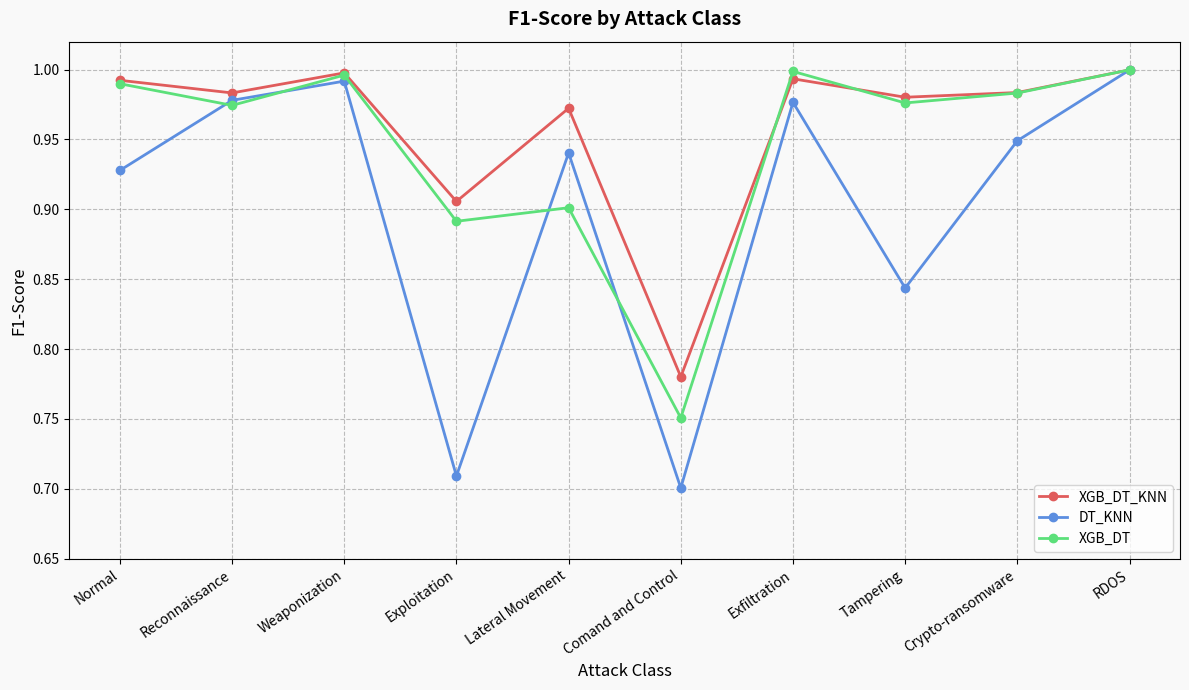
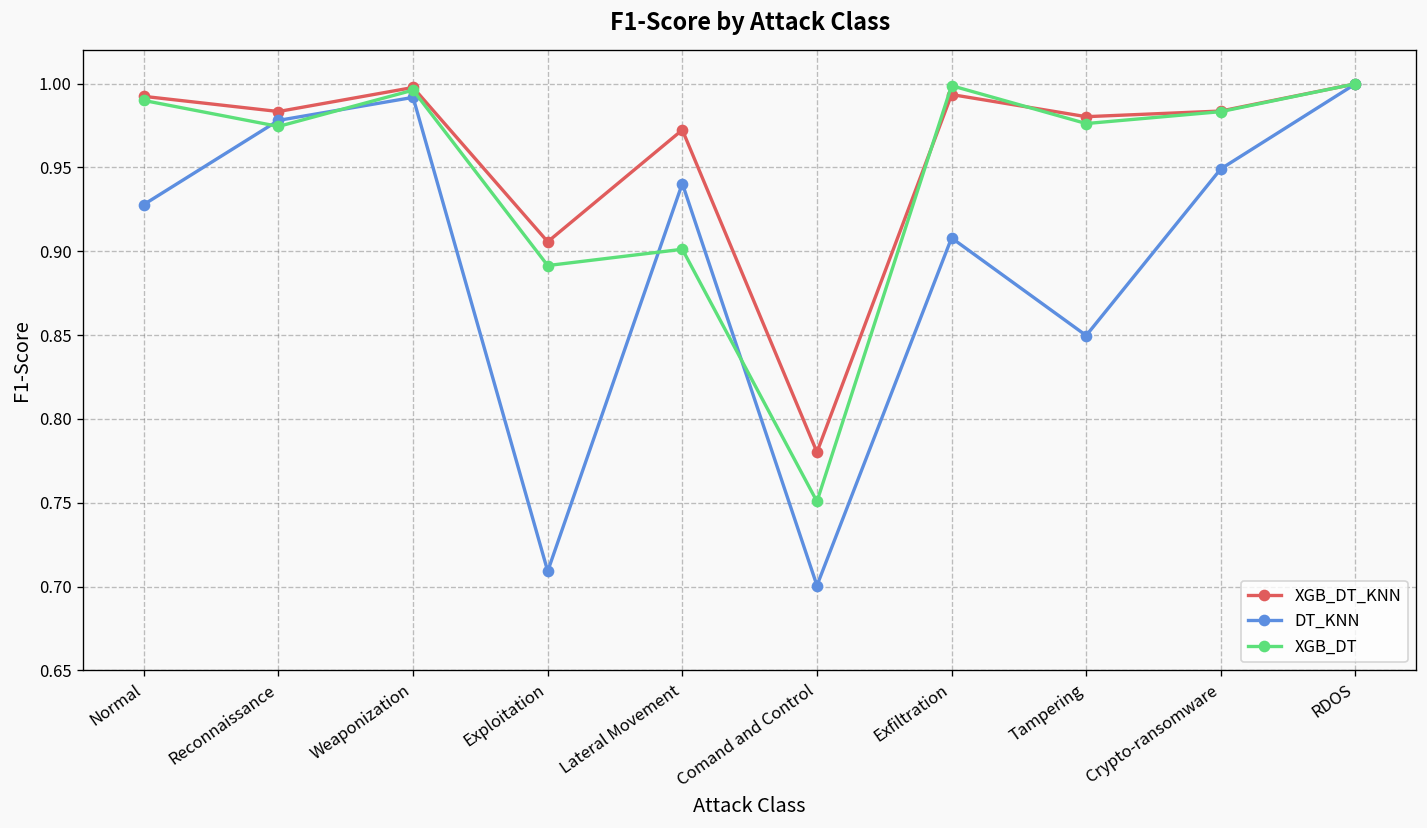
DT_KNN, Exfiltration: 0.977 -> 0.908
DT_KNN, Tampering: 0.844 -> 0.850
